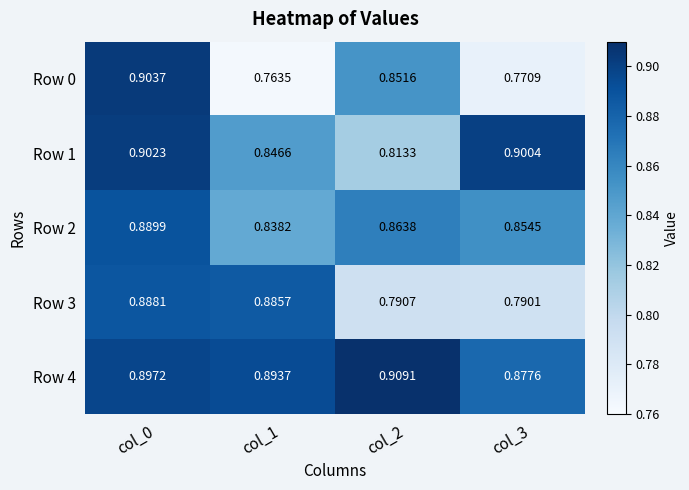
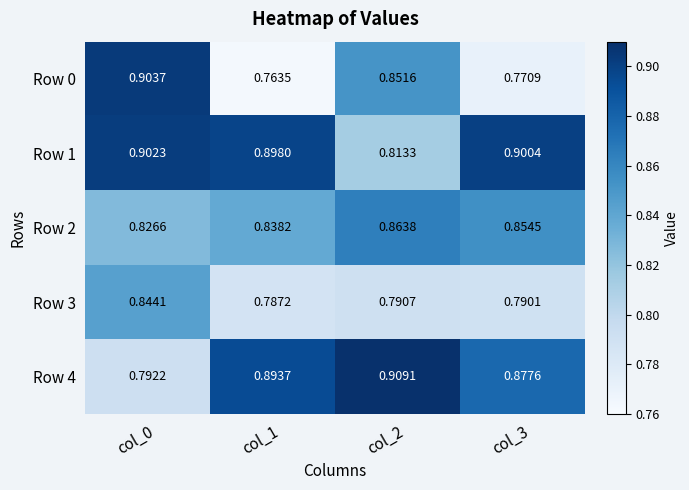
Row 1, col_1: 0.8466 -> 0.8980
Row 2, col_0: 0.8899 -> 0.8266
Row 3, col_0: 0.8881 -> 0.8441
Row 3, col_1: 0.8857 -> 0.7872
Row 4, col_0: 0.8972 -> 0.7922
